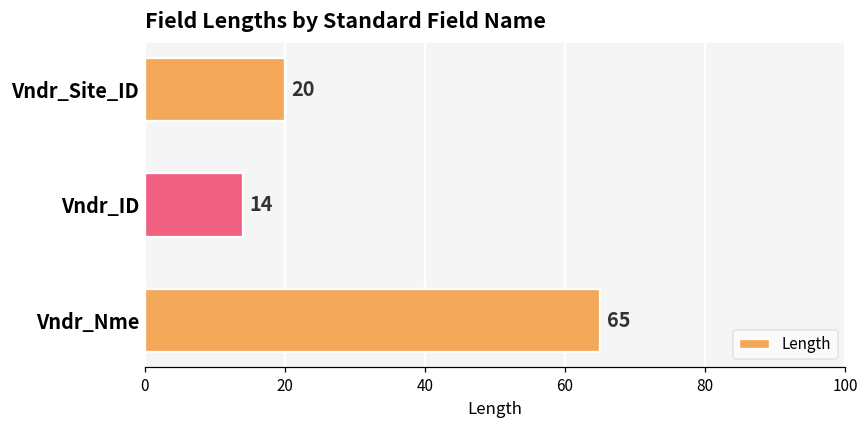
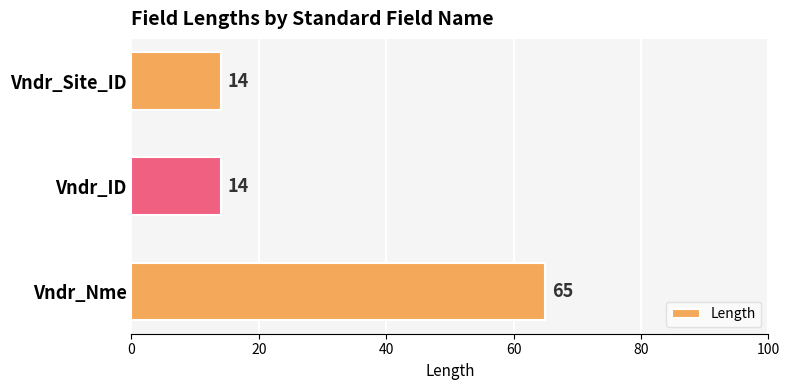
Vndr_Site_ID: 20 -> 14
